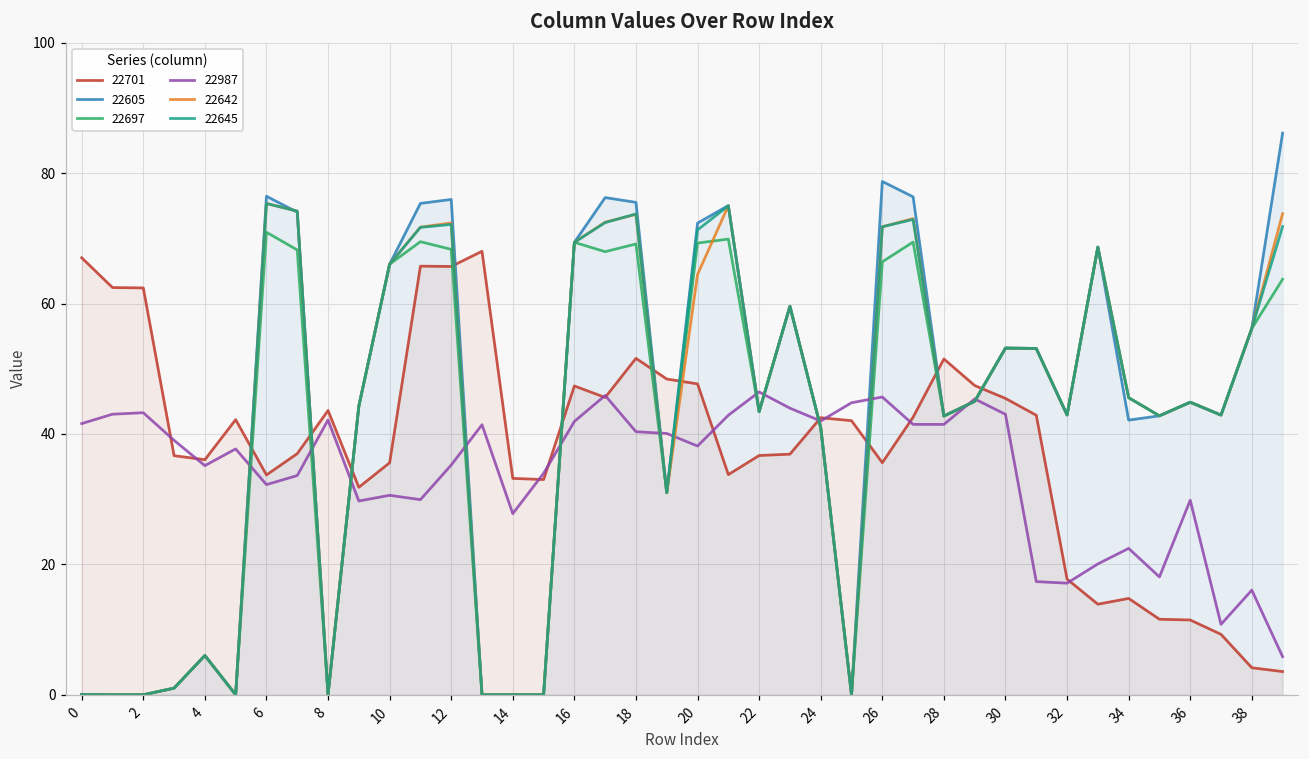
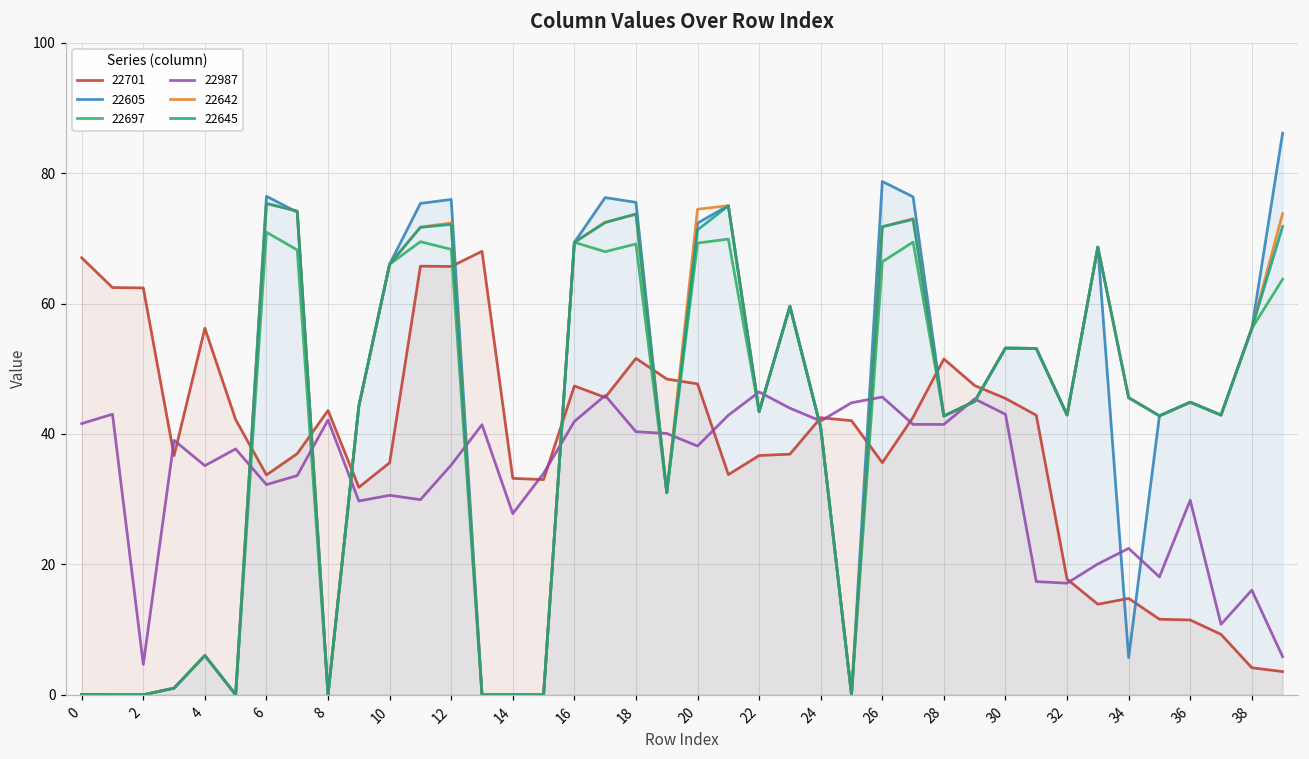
22987, 2: 43 -> 5
22701, 4: 36 -> 56
22642, 20: 64 -> 74
22605, 34: 42 -> 6
